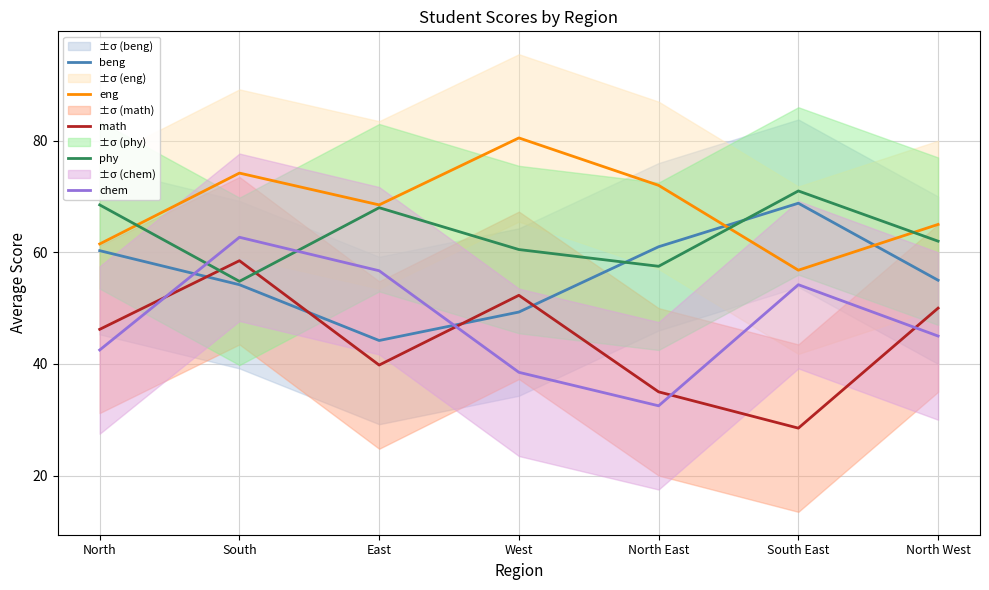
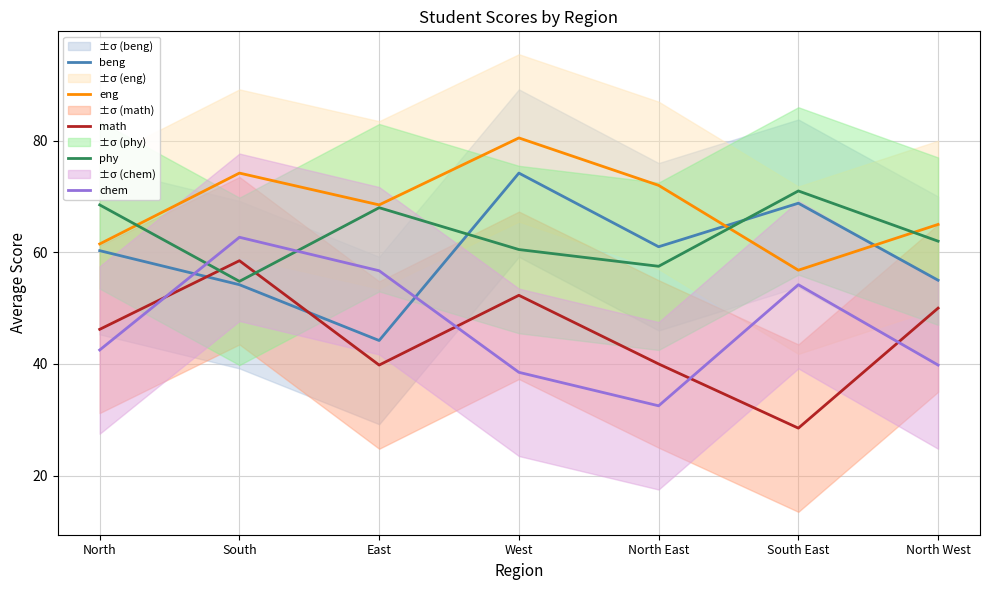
beng, West: 49 -> 74
math, North East: 35 -> 40
chem, North West: 45 -> 40
